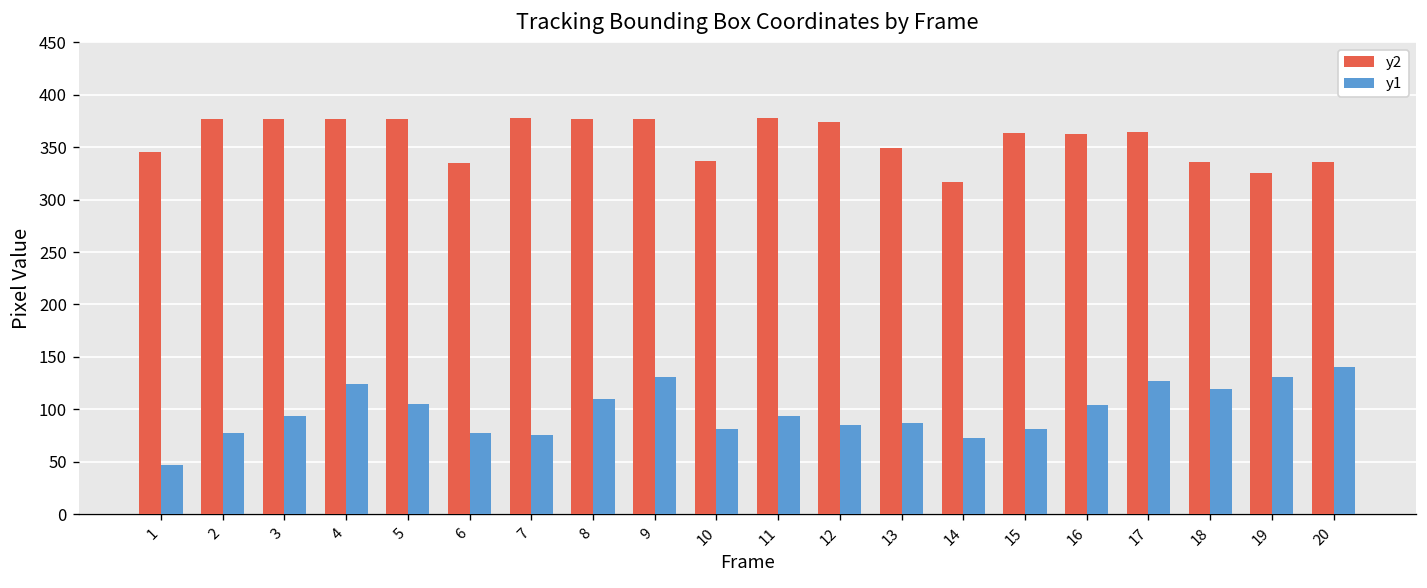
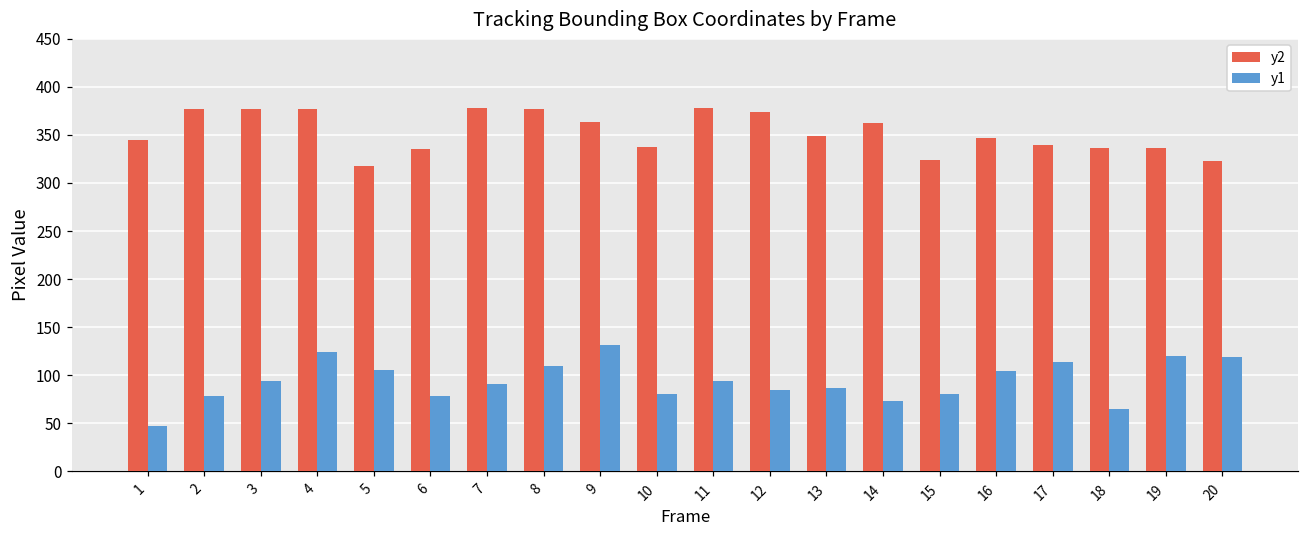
y2, 5: 380 -> 320
y1, 7: 80 -> 90
y2, 9: 380 -> 360
y2, 14: 320 -> 360
y2, 15: 360 -> 320
y2, 16: 360 -> 350
y2, 17: 360 -> 340
y1, 17: 130 -> 110
y1, 18: 120 -> 70
y2, 19: 330 -> 340
y1, 19: 130 -> 120
y2, 20: 340 -> 320
y1, 20: 140 -> 120
